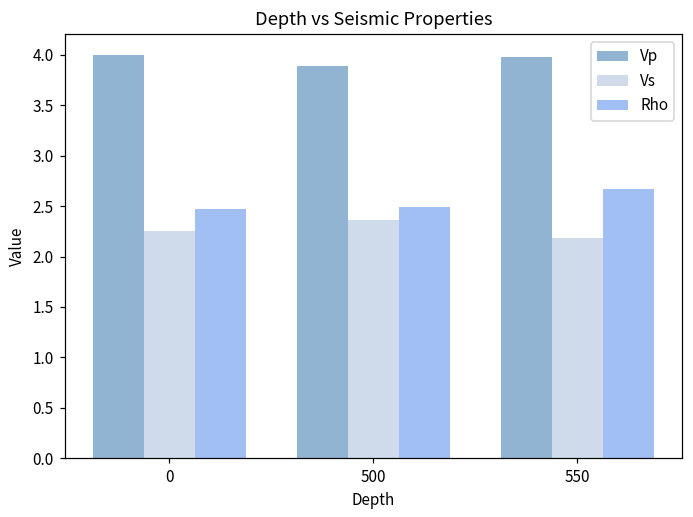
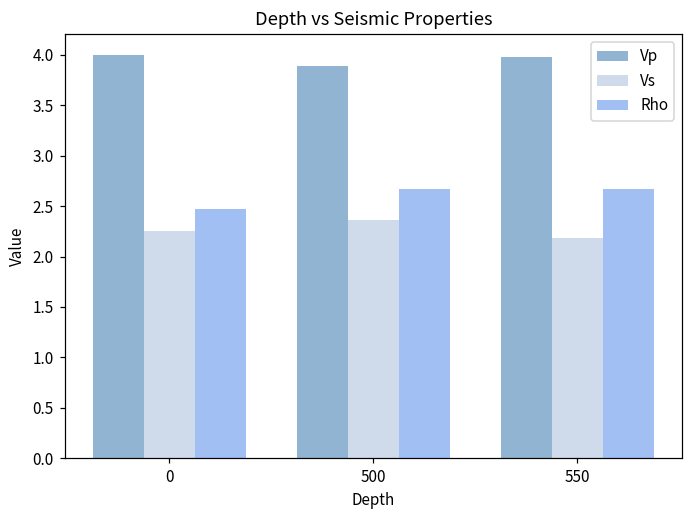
Rho, 500: 2.5 -> 2.7
